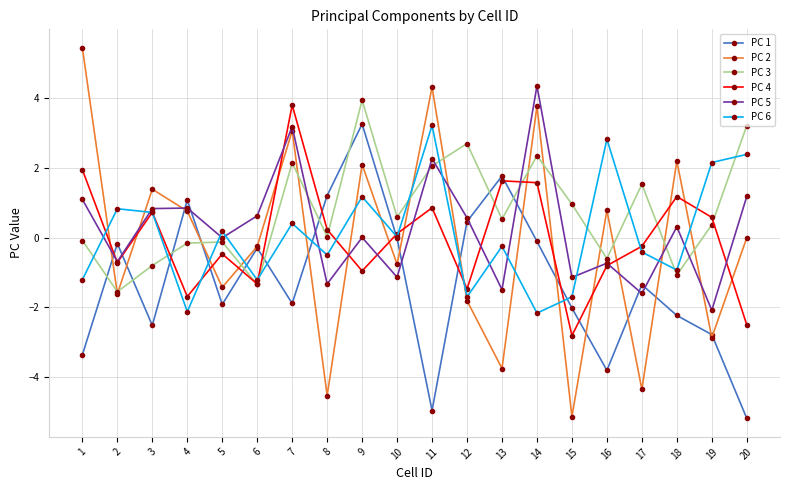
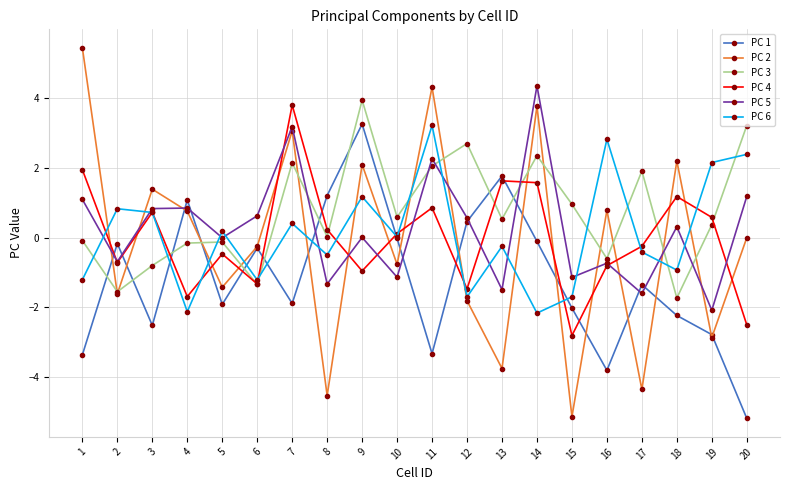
PC 1, 11: -5.0 -> -3.3
PC 3, 17: 1.5 -> 1.9
PC 3, 18: -1.1 -> -1.7
